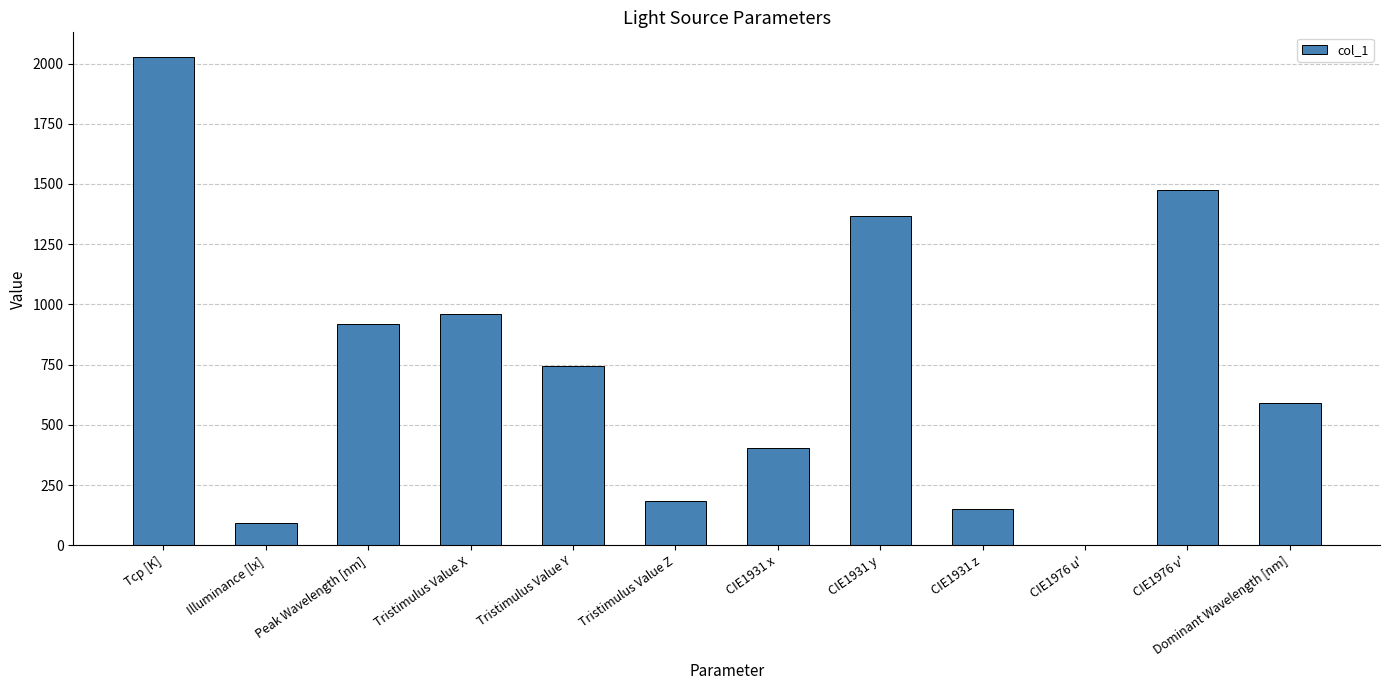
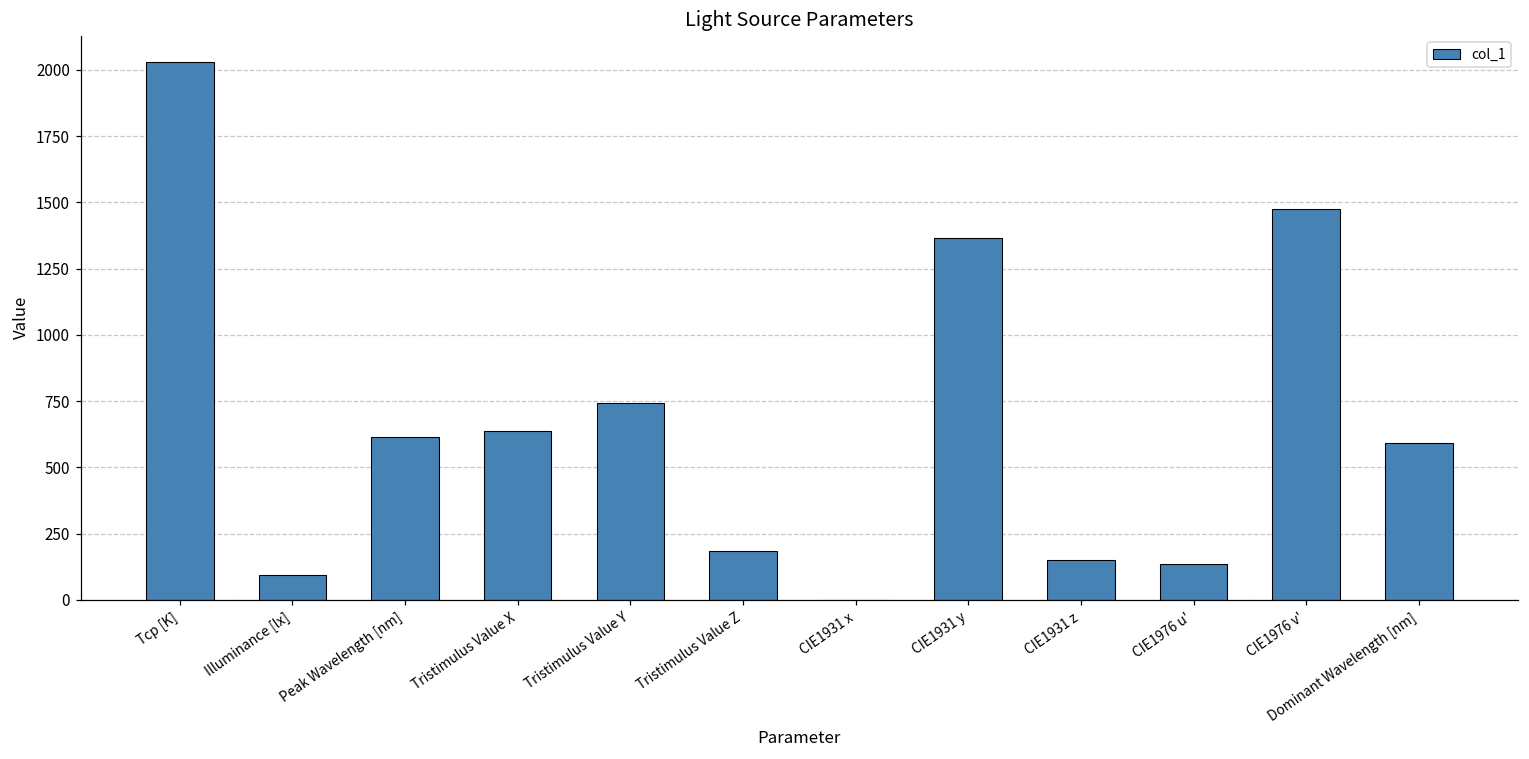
Peak Wavelength [nm]: 920 -> 620
Tristimulus Value X: 960 -> 640
CIE1931 x: 400 -> 0
CIE1976 u': 0 -> 140
